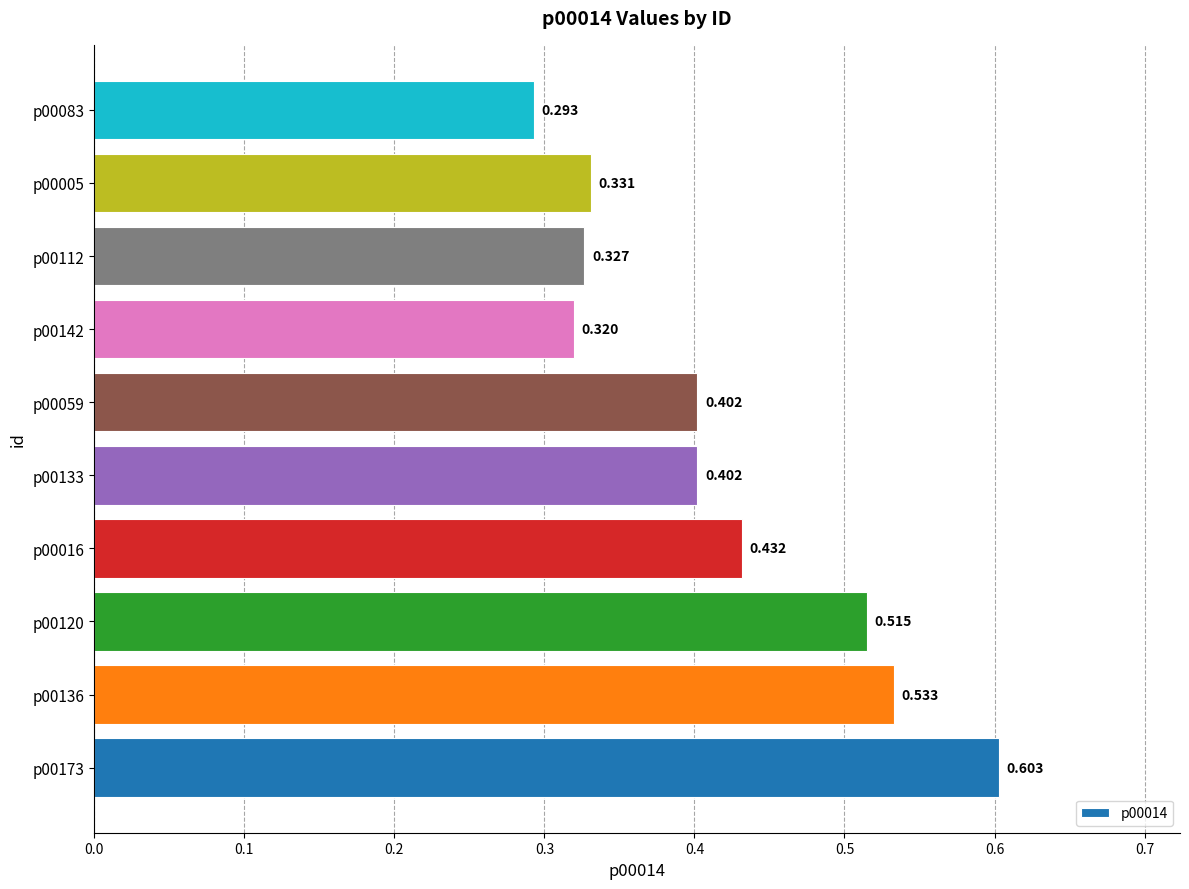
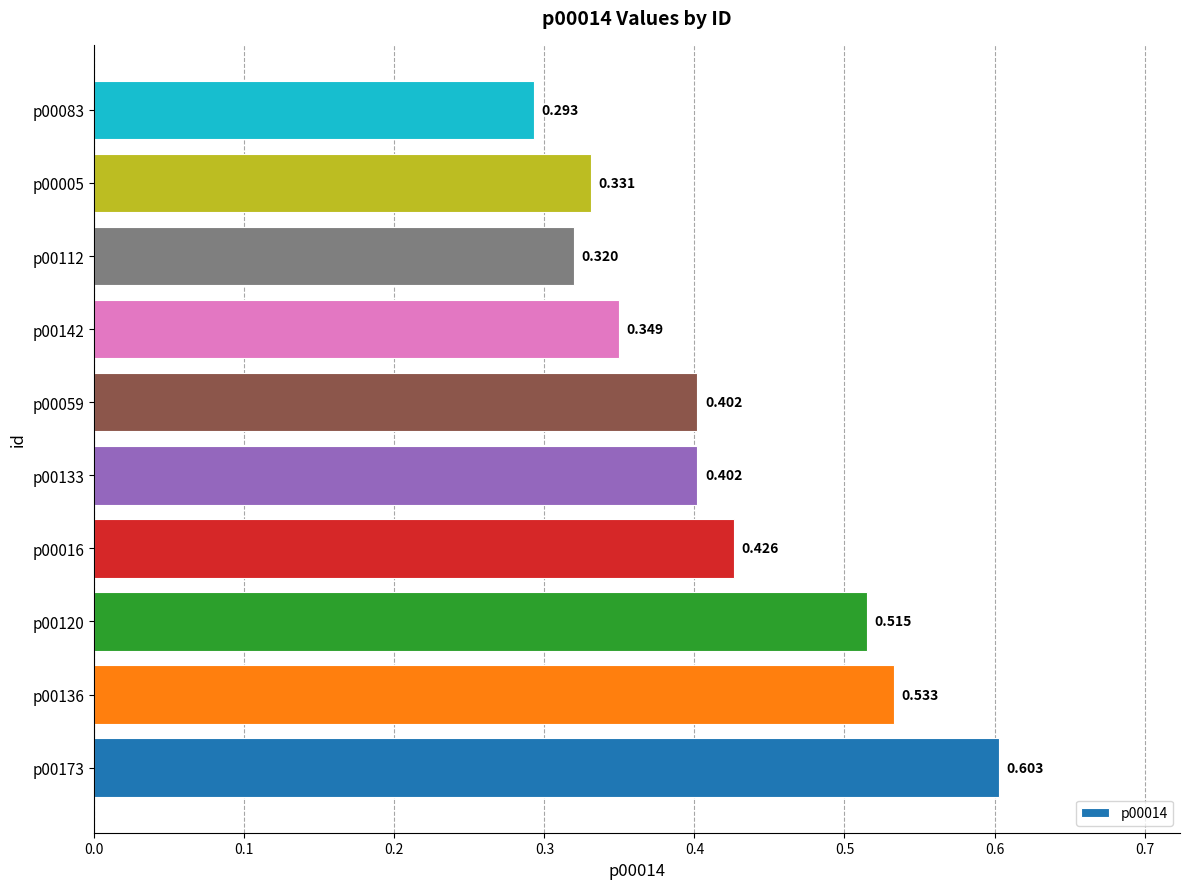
p00112: 0.327 -> 0.320
p00142: 0.320 -> 0.349
p00016: 0.432 -> 0.426
